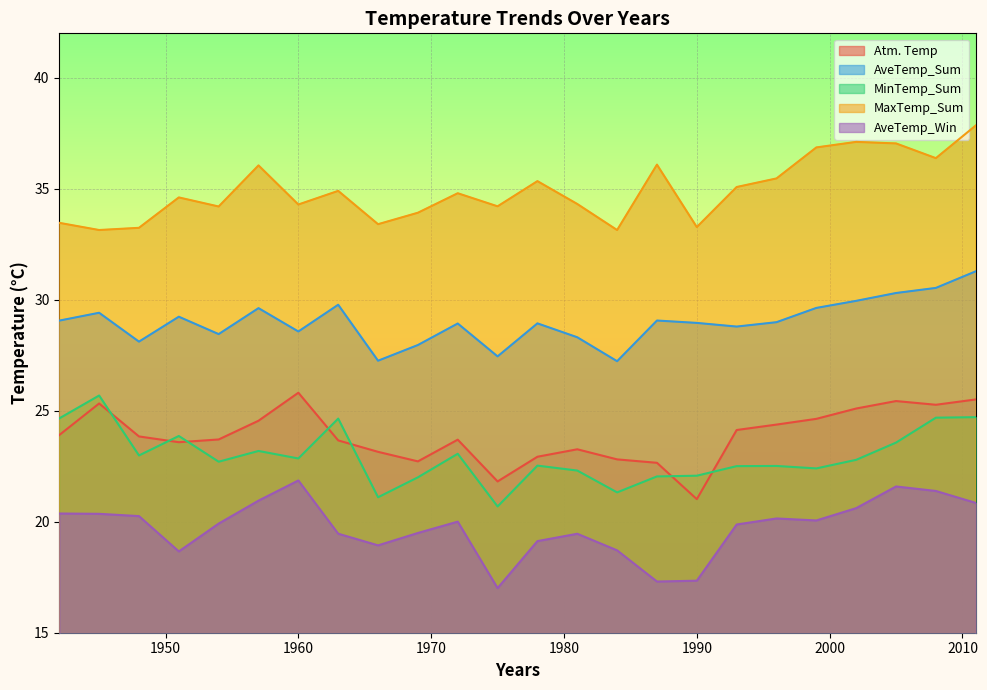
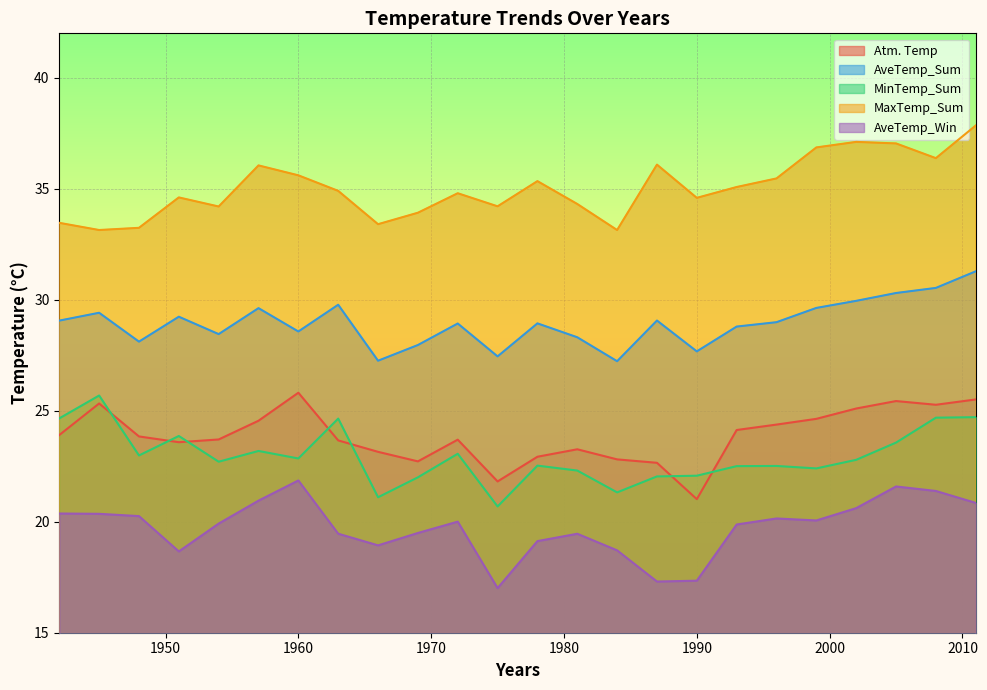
MaxTemp_Sum, 1960: 34.3 -> 35.6
AveTemp_Sum, 1990: 29.0 -> 27.7
MaxTemp_Sum, 1990: 33.3 -> 34.6
